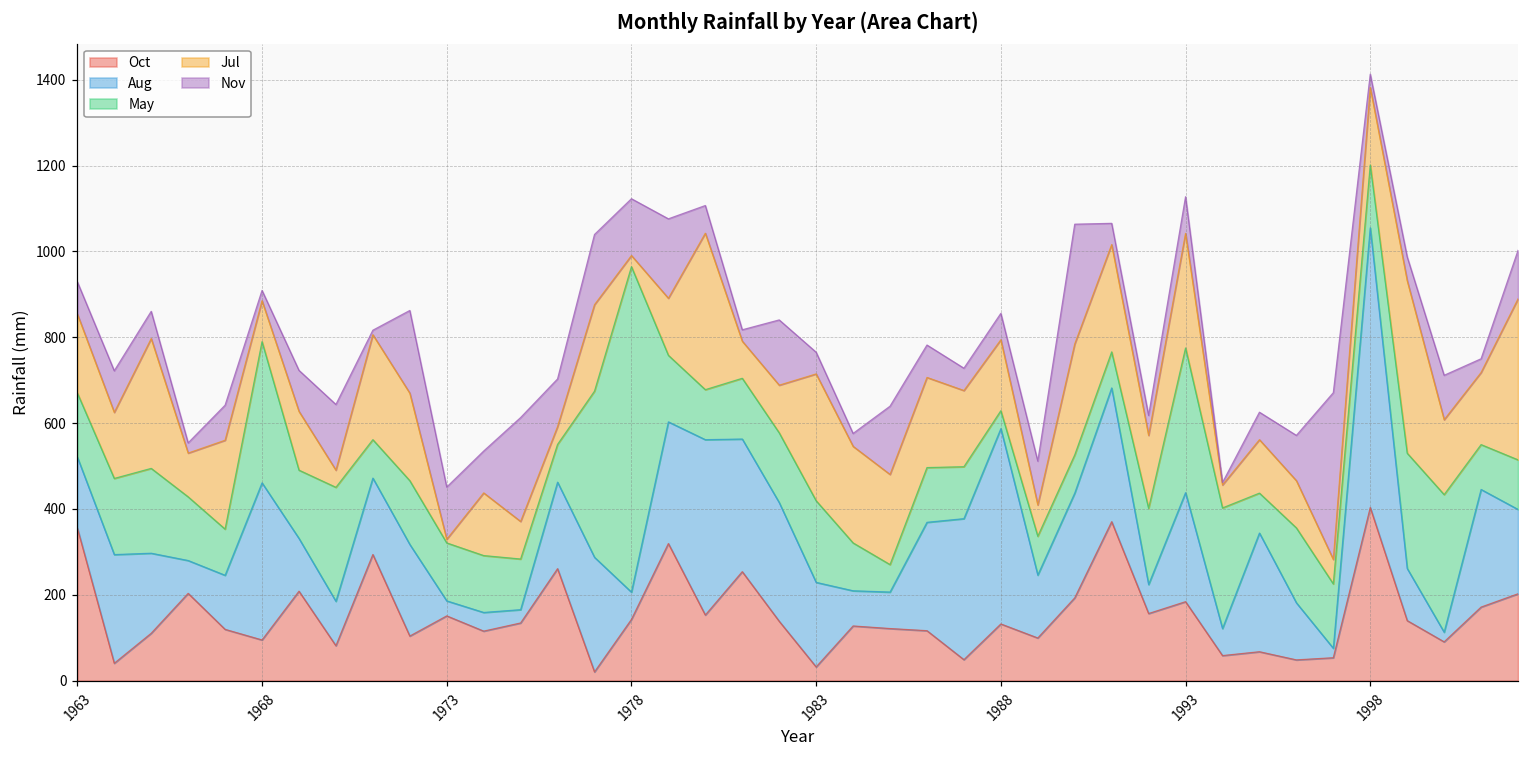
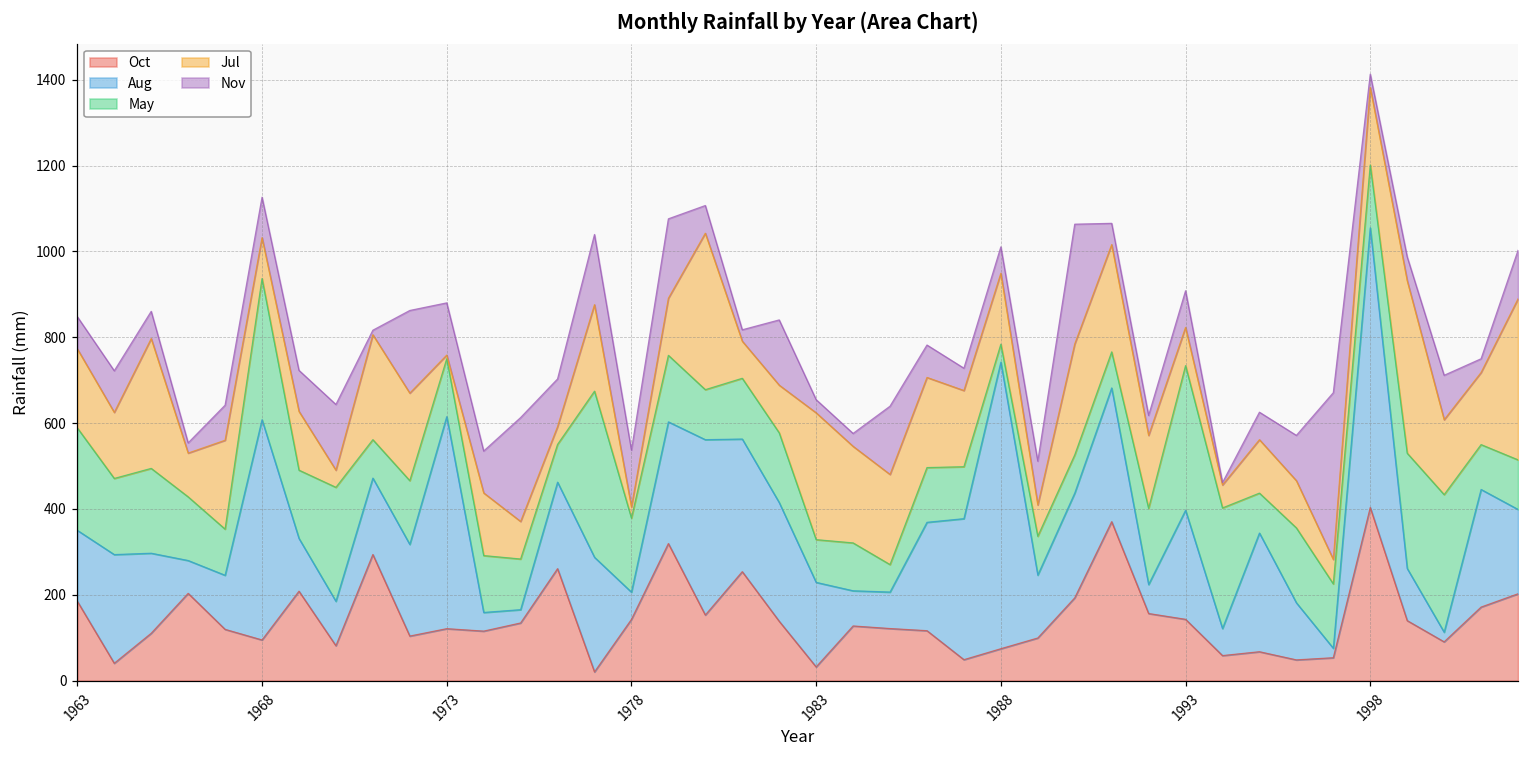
Oct, 1963: 360 -> 190
May, 1963: 150 -> 240
Aug, 1968: 370 -> 510
Nov, 1968: 20 -> 90
Oct, 1973: 150 -> 120
Aug, 1973: 40 -> 490
May, 1978: 760 -> 170
May, 1983: 190 -> 100
Nov, 1983: 50 -> 30
Oct, 1988: 130 -> 70
Aug, 1988: 460 -> 670
Oct, 1993: 180 -> 140
Jul, 1993: 270 -> 90
